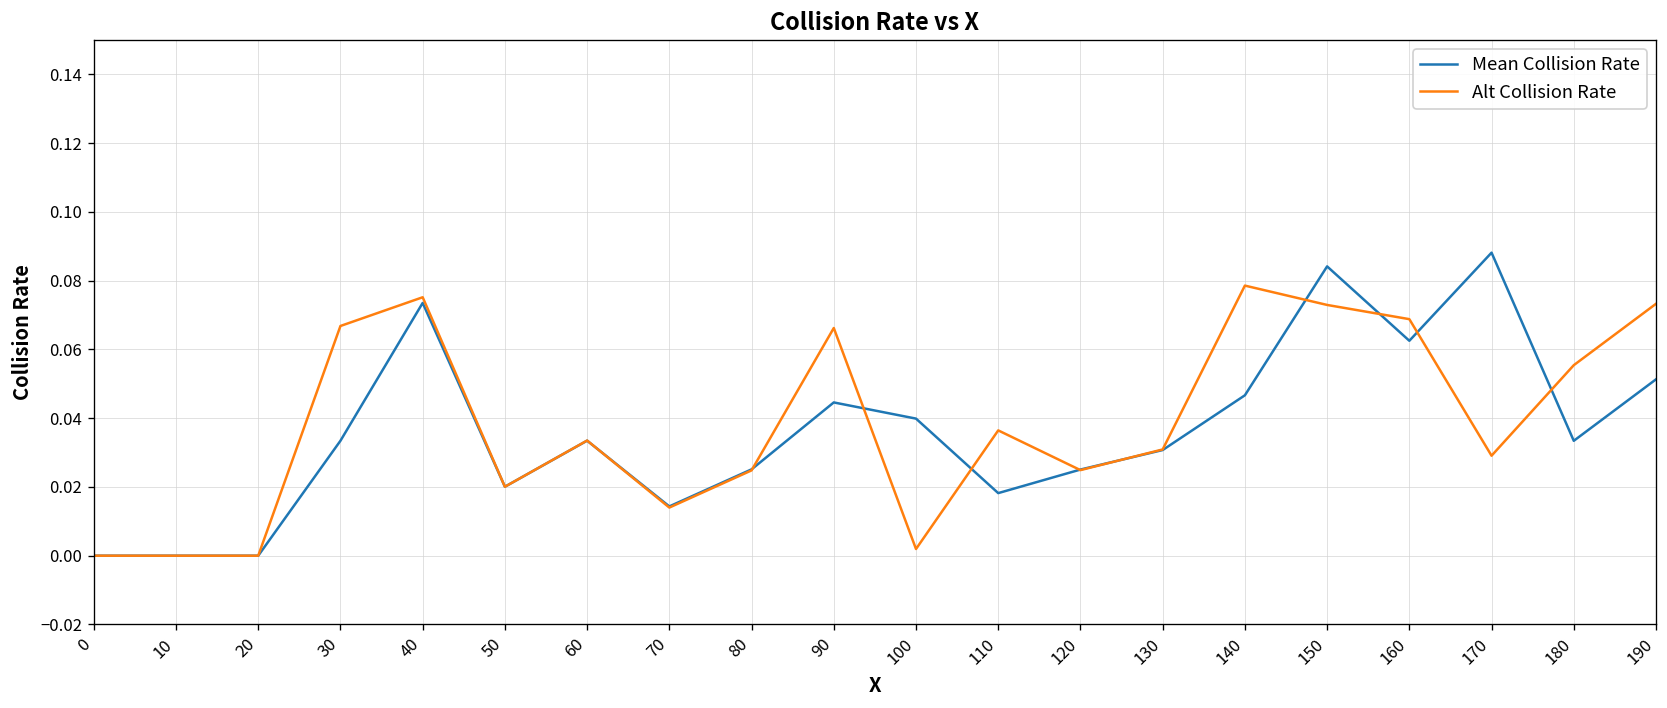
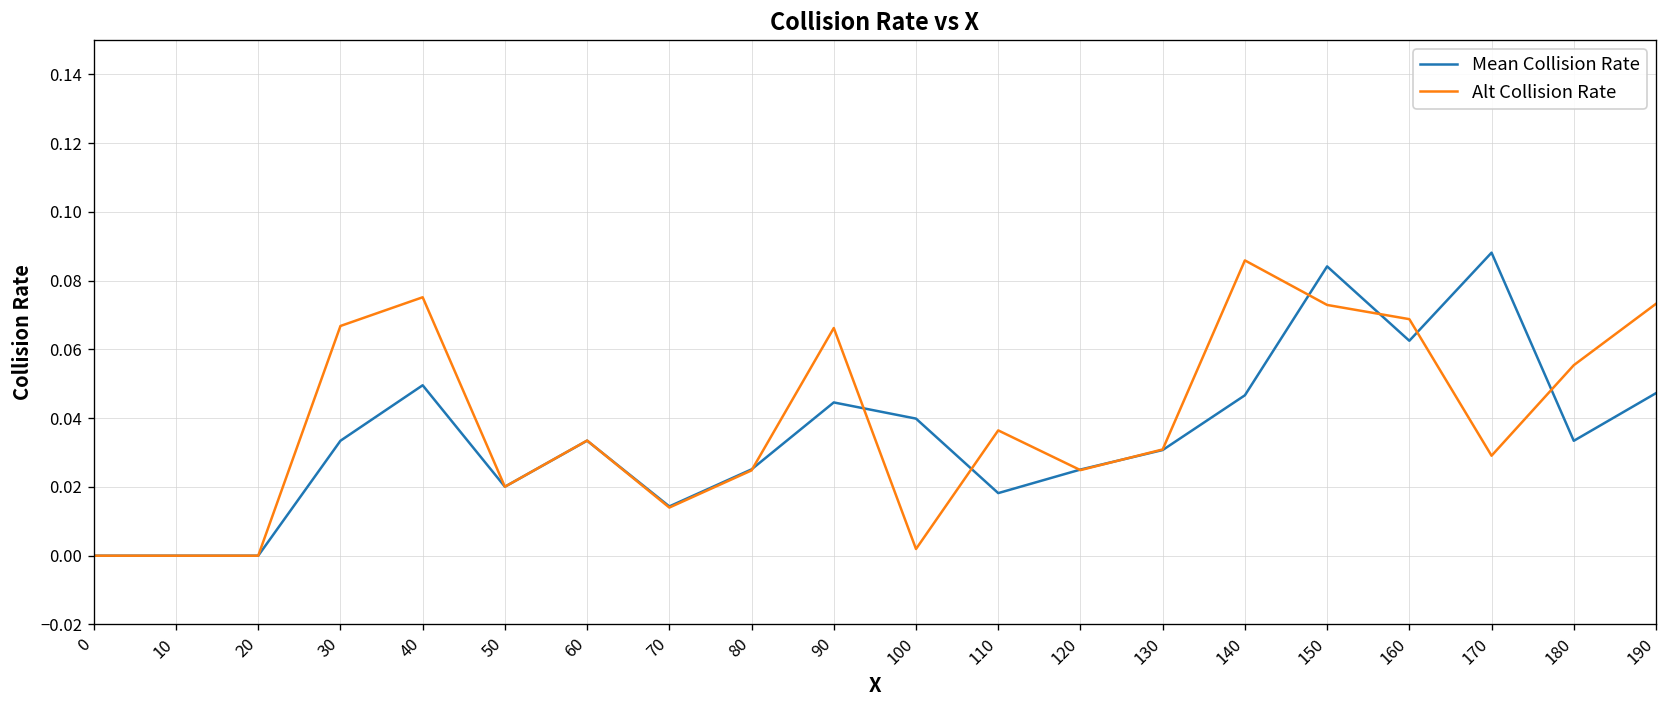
Mean Collision Rate, 40: 0.074 -> 0.050
Alt Collision Rate, 140: 0.079 -> 0.086
Mean Collision Rate, 190: 0.051 -> 0.047
